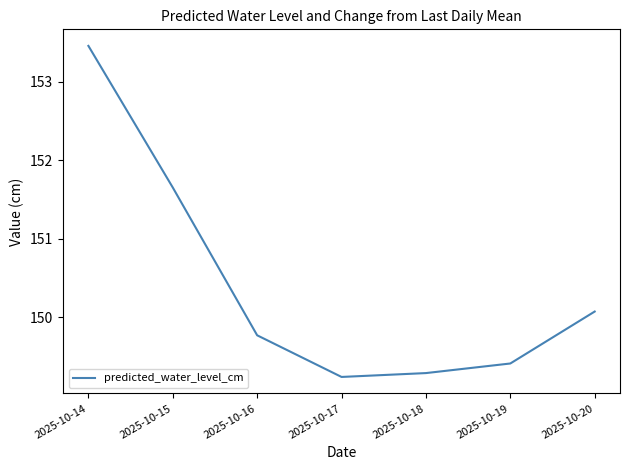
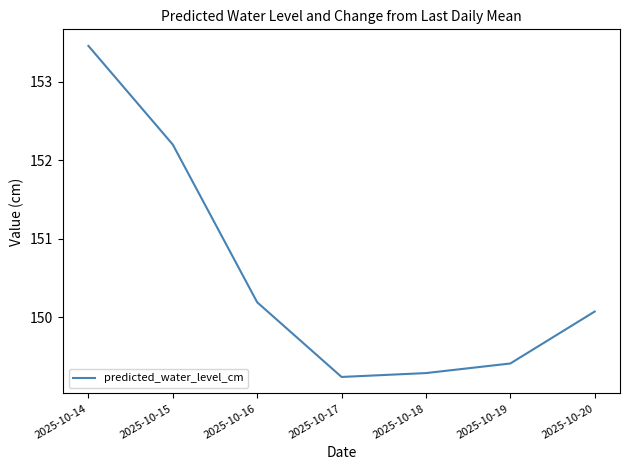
2025-10-15: 151.7 -> 152.2
2025-10-16: 149.8 -> 150.2
